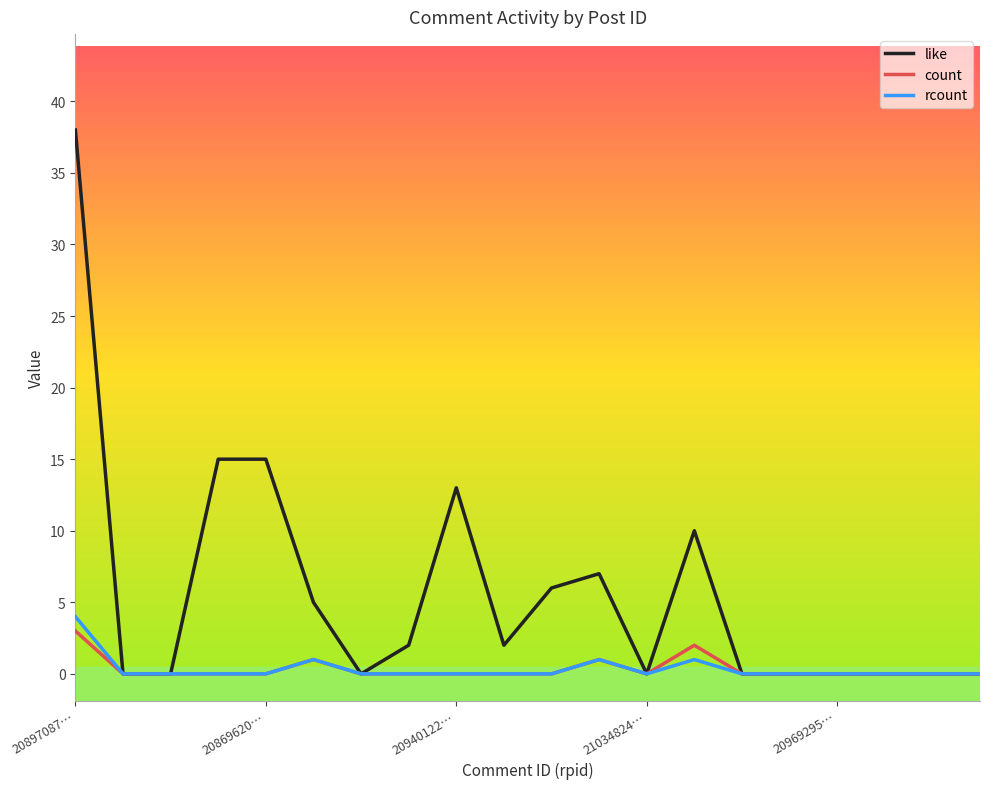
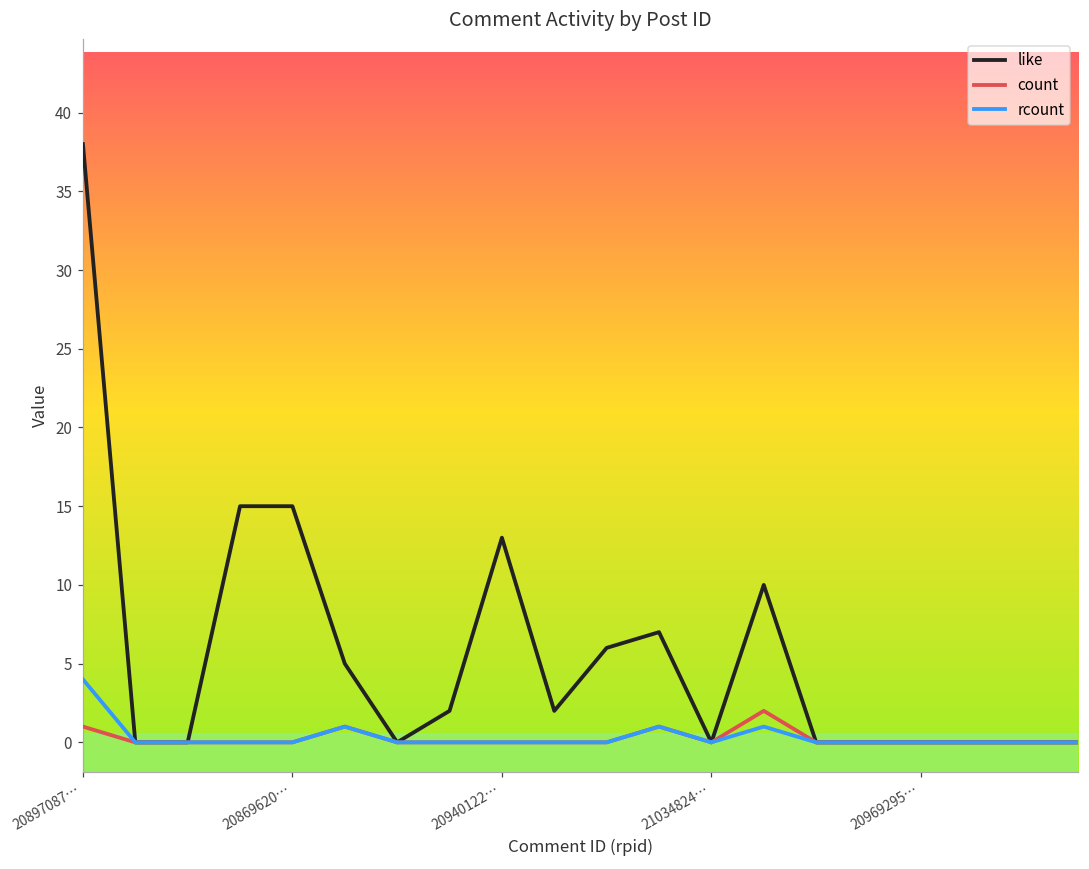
count, 20897087…: 3 -> 1
